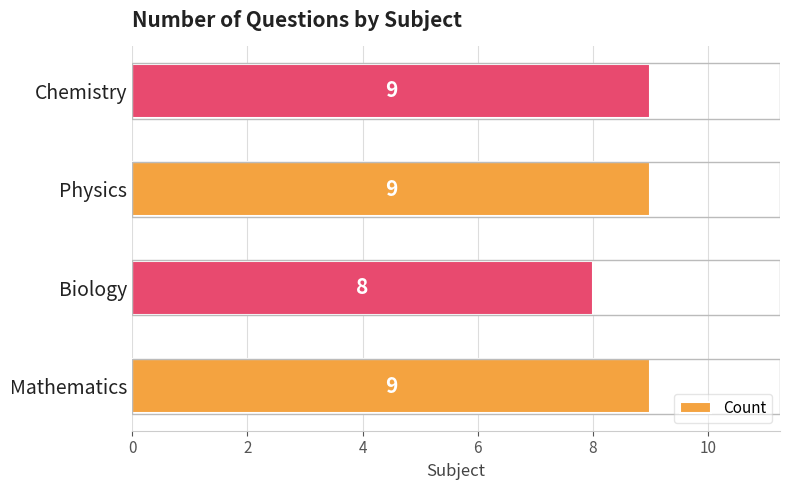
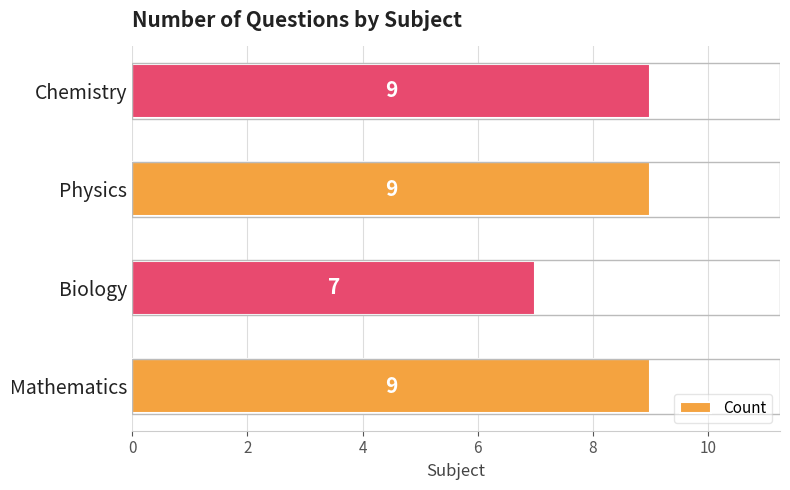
Biology: 8 -> 7
